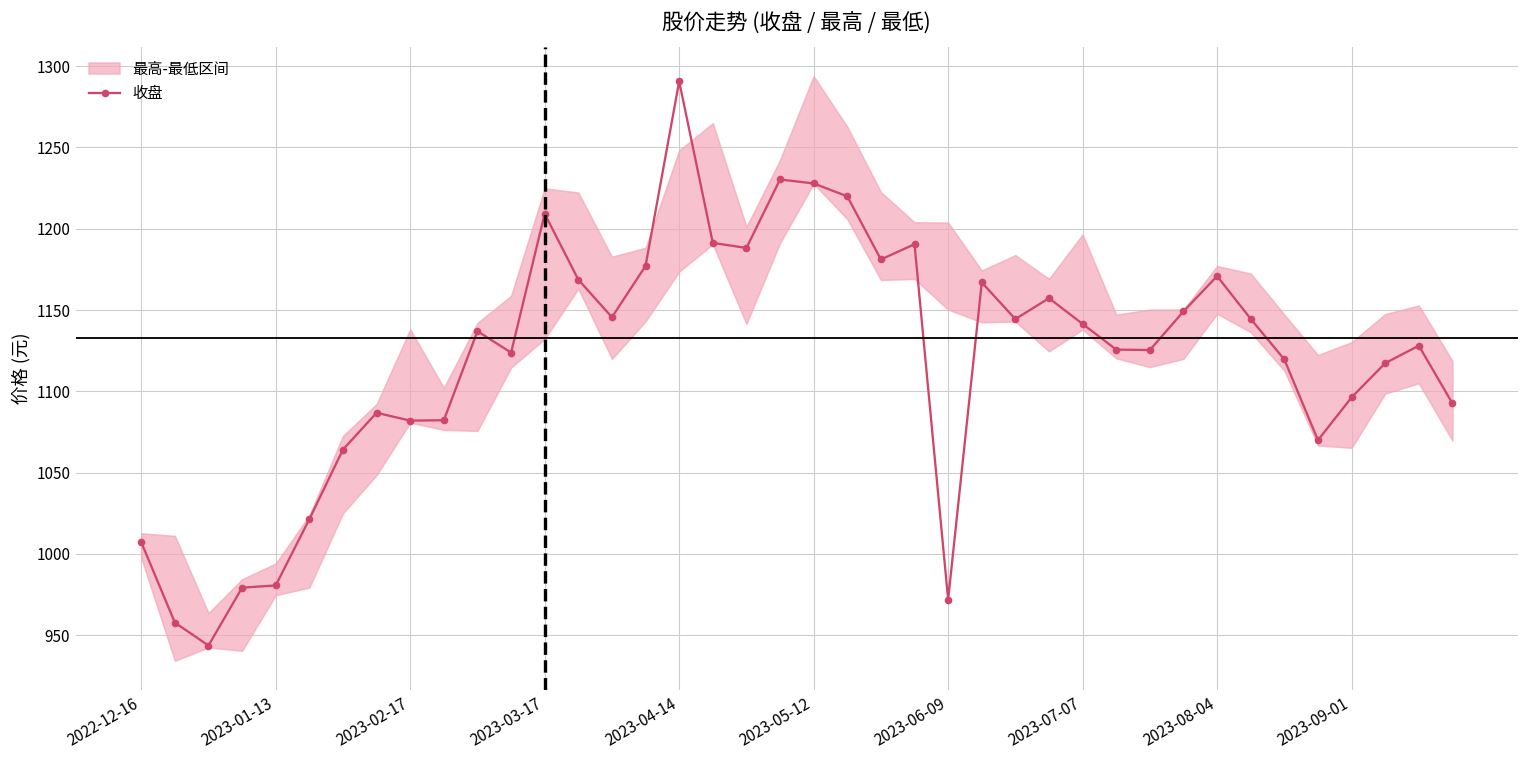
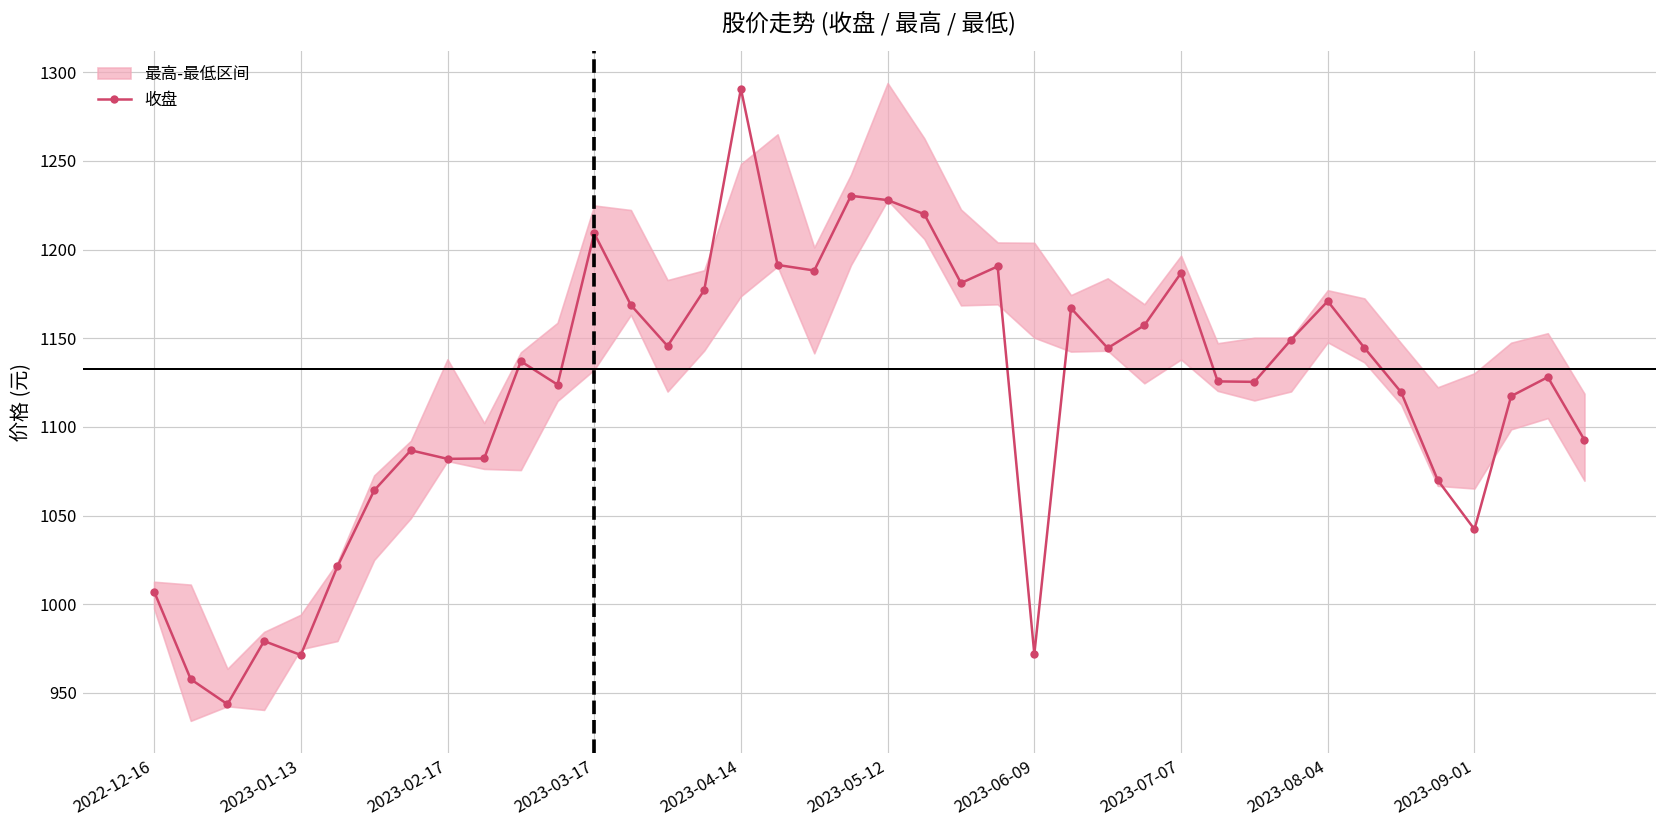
收盘, 2023-01-13: 981 -> 971
收盘, 2023-07-07: 1141 -> 1187
收盘, 2023-09-01: 1096 -> 1042
